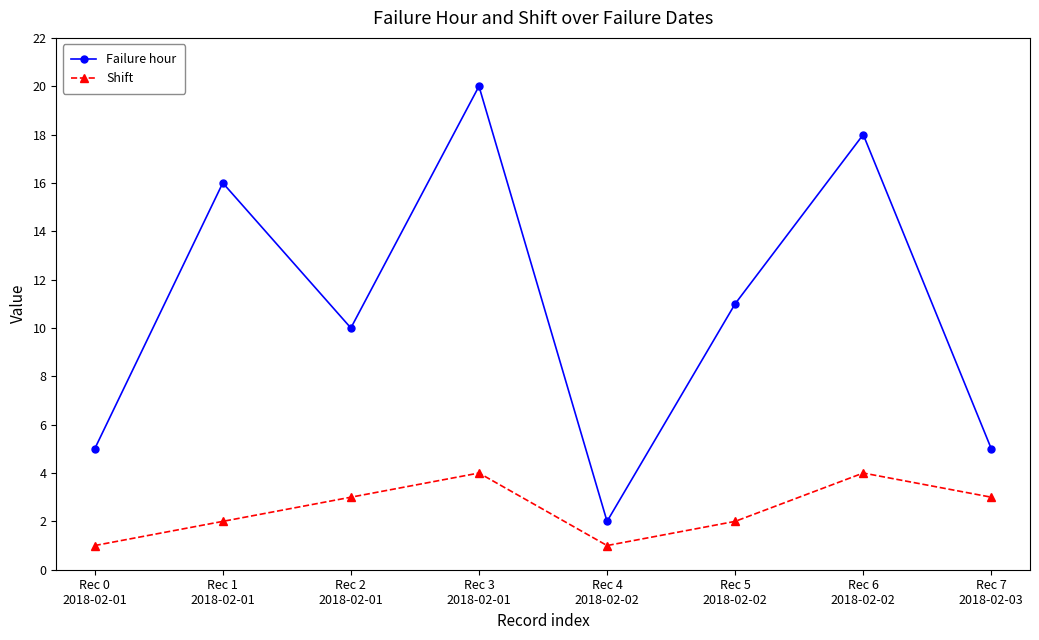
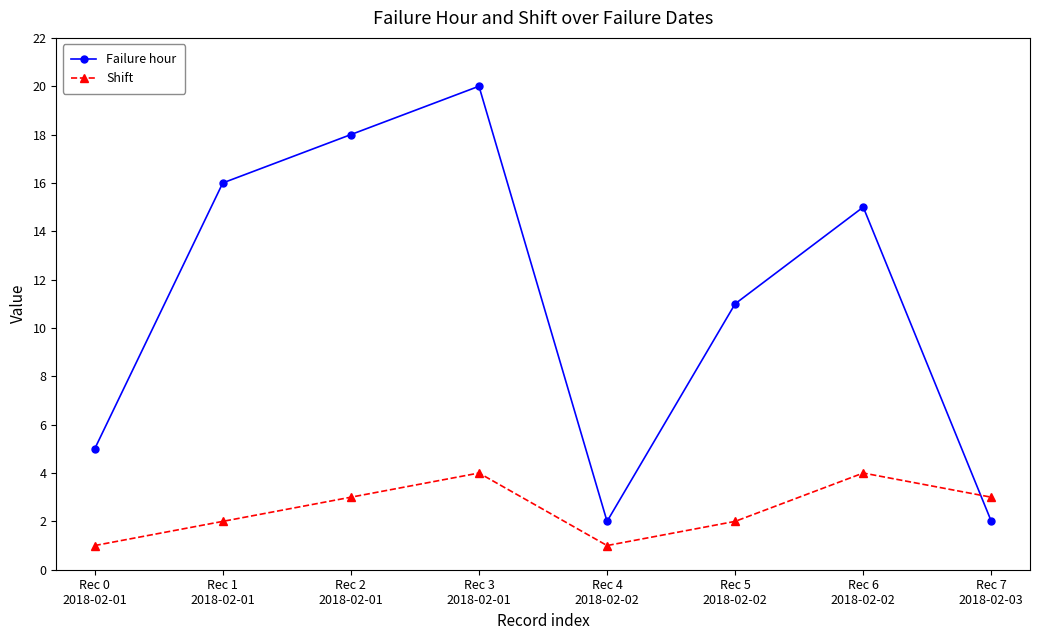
Failure hour, Rec 2 2018-02-01: 10 -> 18
Failure hour, Rec 6 2018-02-02: 18 -> 15
Failure hour, Rec 7 2018-02-03: 5 -> 2
